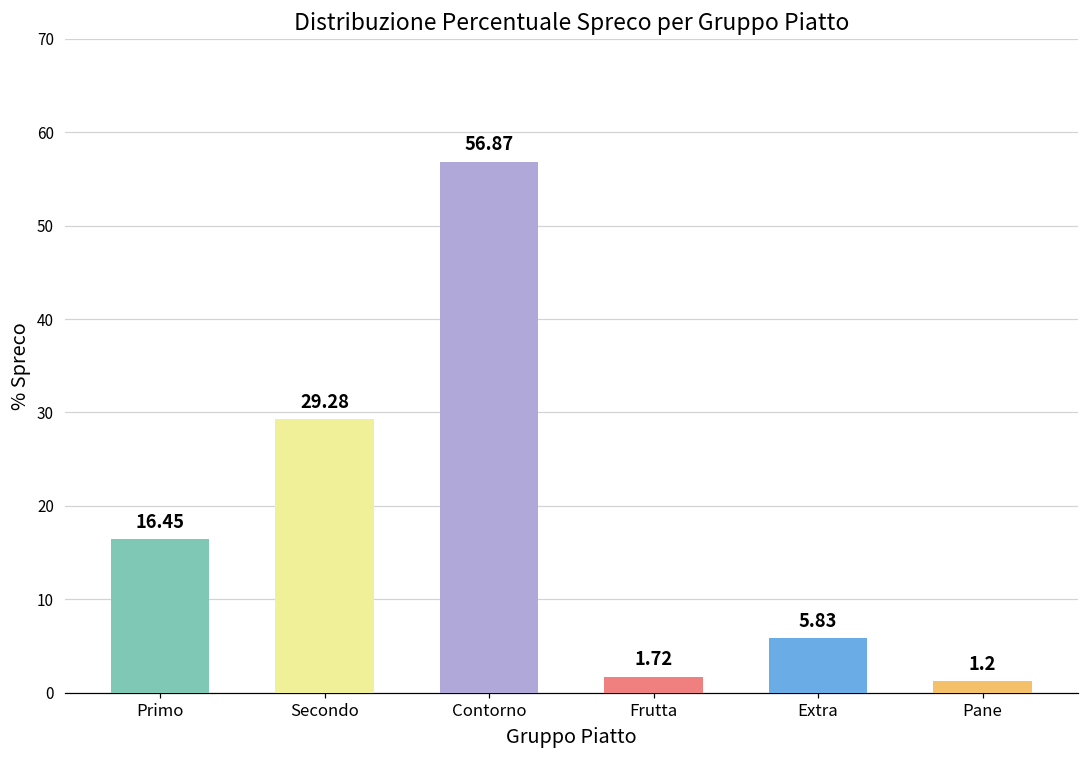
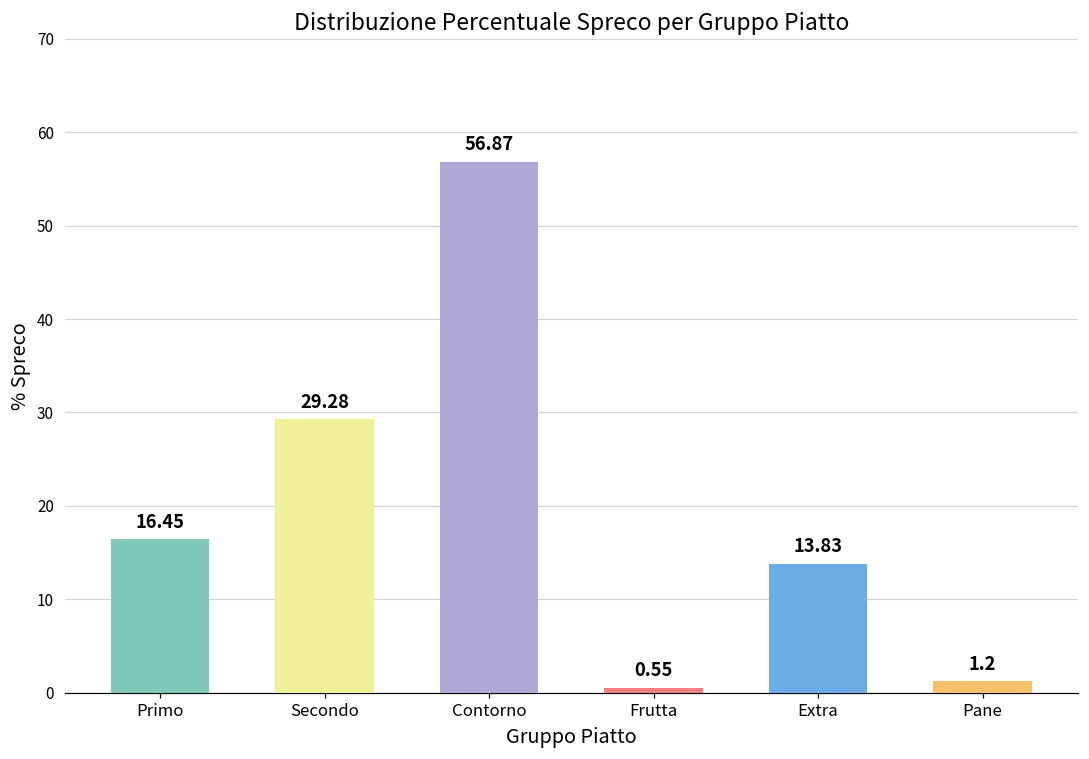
Frutta: 1.72 -> 0.55
Extra: 5.83 -> 13.83
